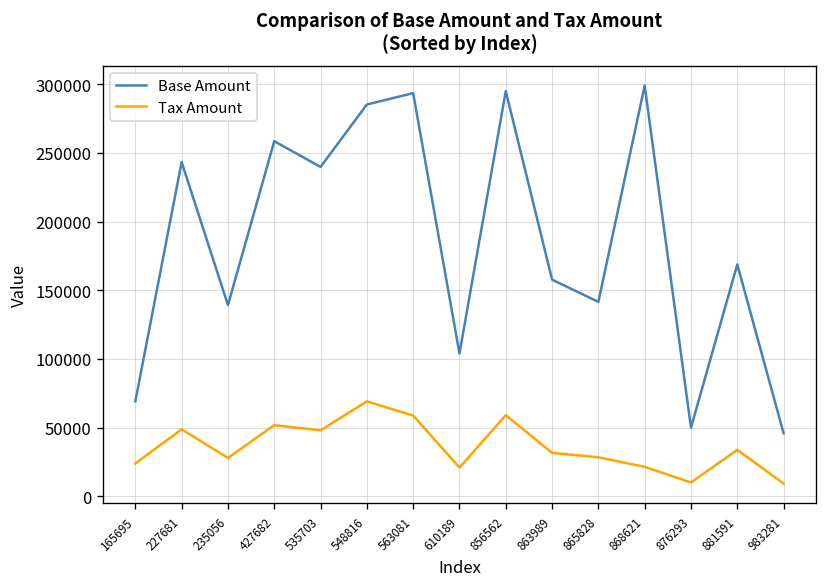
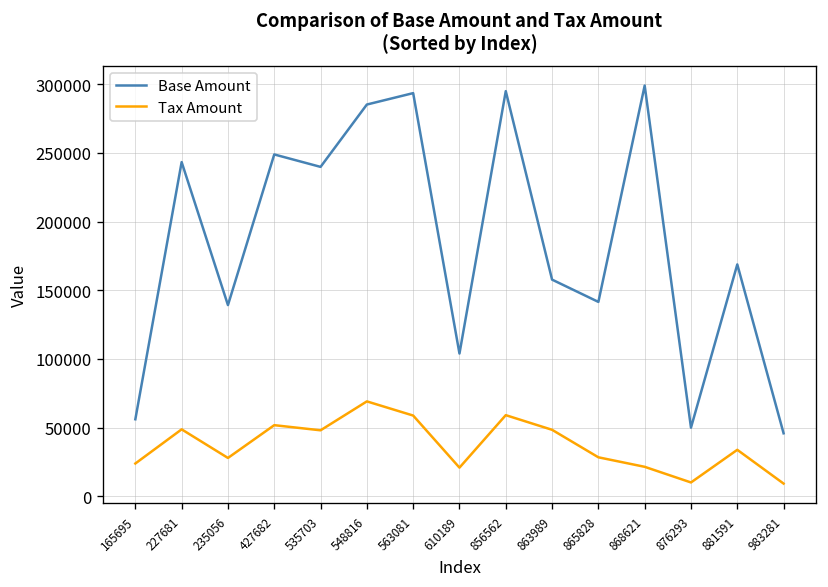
Base Amount, 165695: 69000 -> 56000
Base Amount, 427682: 258000 -> 249000
Tax Amount, 863989: 32000 -> 48000
